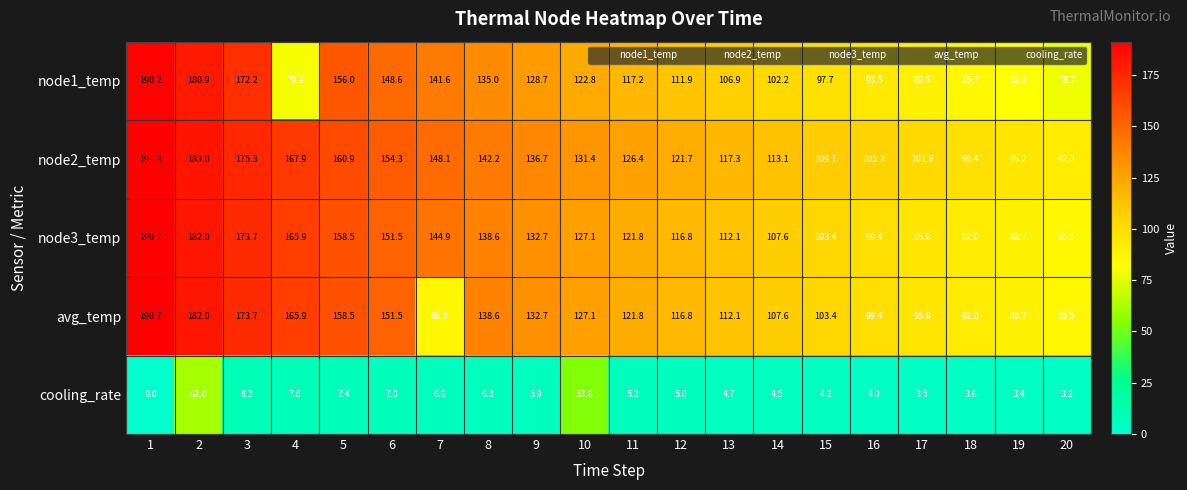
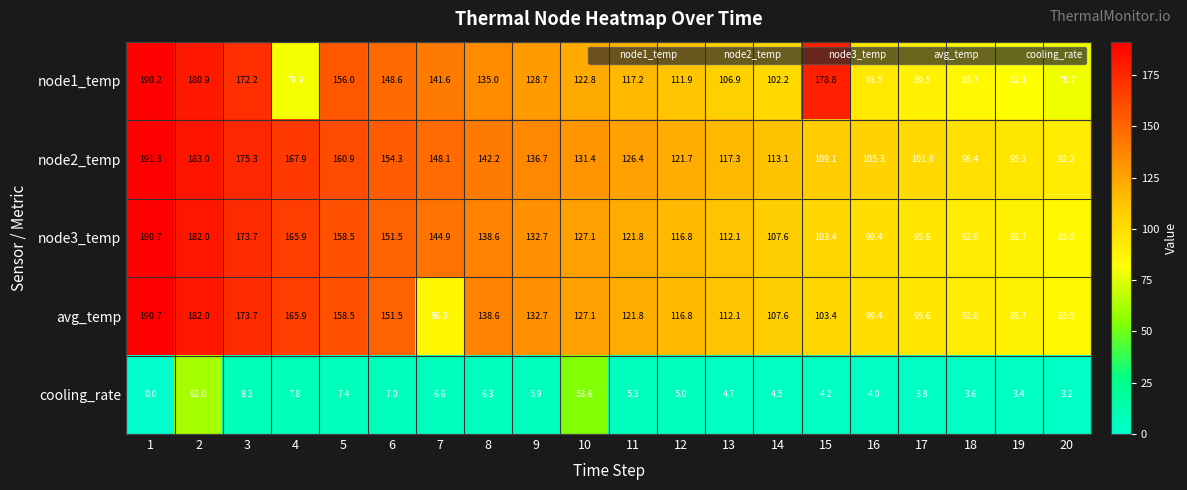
node1_temp, 15: 97.7 -> 178.8
